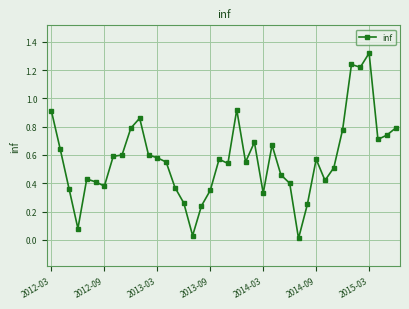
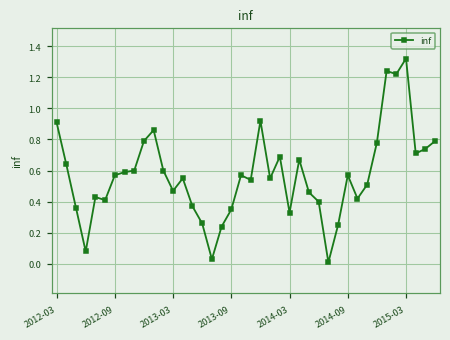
2012-09: 0.38 -> 0.57
2013-03: 0.58 -> 0.47
